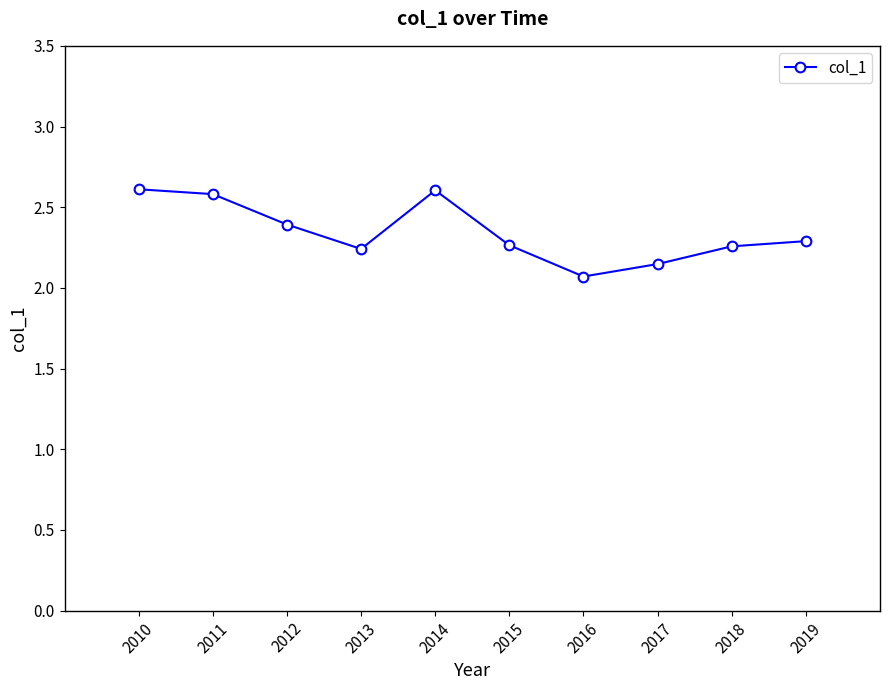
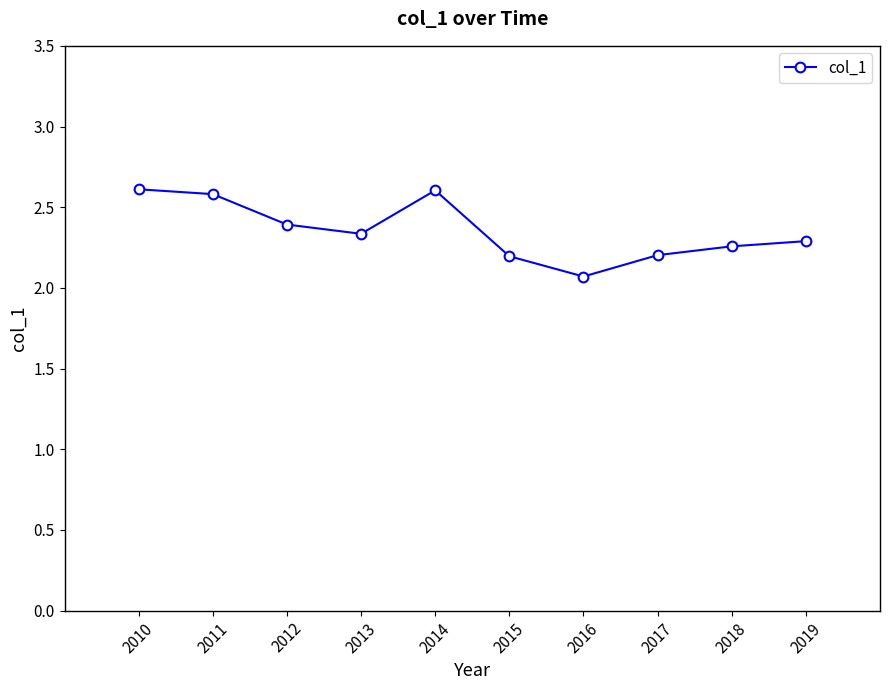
2013: 2.24 -> 2.34
2015: 2.26 -> 2.20
2017: 2.15 -> 2.20
